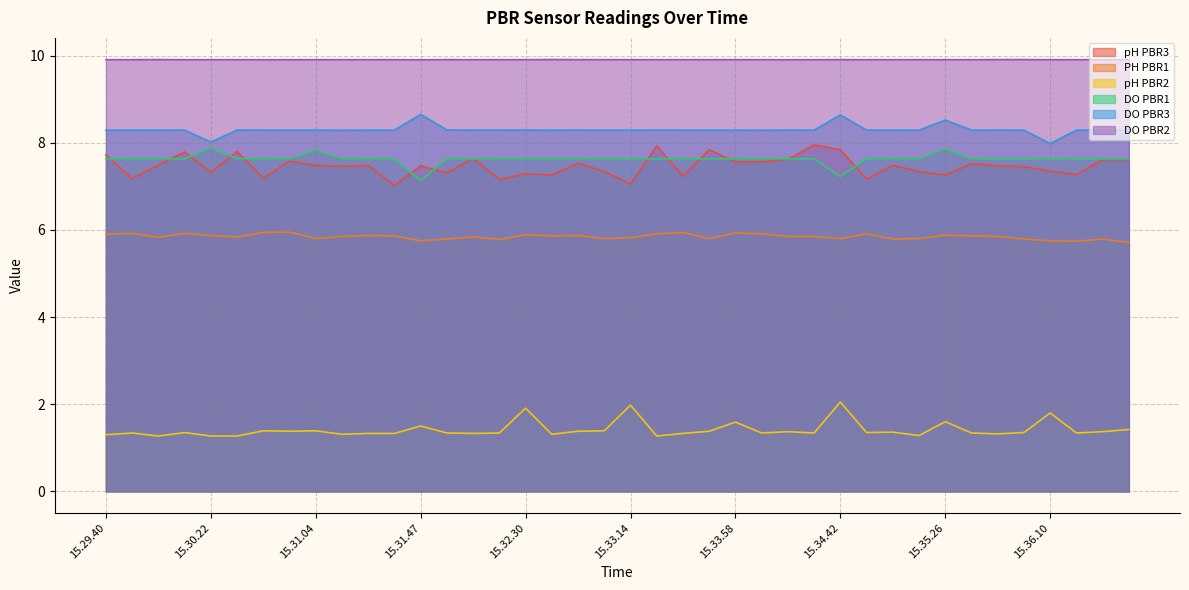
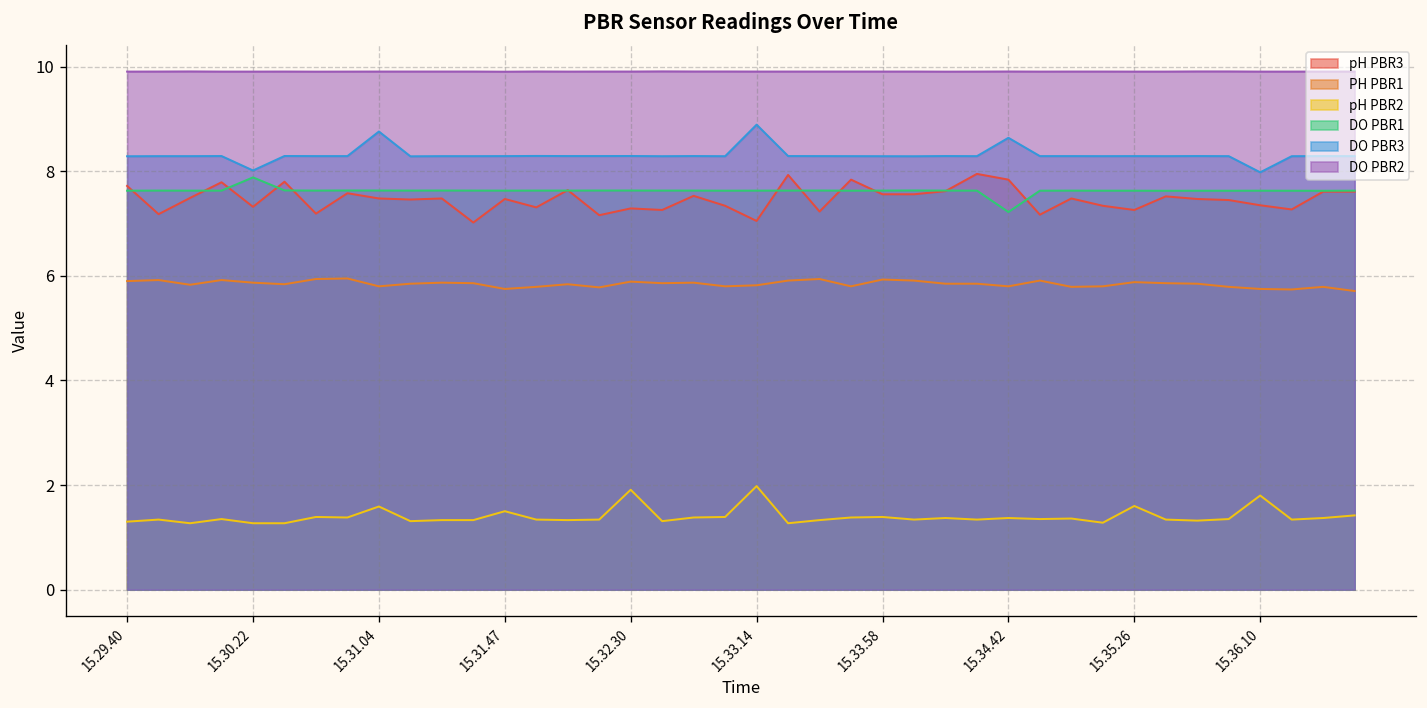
pH PBR2, 15.31.04: 1.4 -> 1.6
DO PBR1, 15.31.04: 7.8 -> 7.6
DO PBR3, 15.31.04: 8.3 -> 8.8
DO PBR1, 15.31.47: 7.1 -> 7.6
DO PBR3, 15.31.47: 8.7 -> 8.3
DO PBR3, 15.33.14: 8.3 -> 8.9
pH PBR2, 15.33.58: 1.6 -> 1.4
pH PBR2, 15.34.42: 2.1 -> 1.4
DO PBR1, 15.35.26: 7.9 -> 7.6
DO PBR3, 15.35.26: 8.5 -> 8.3
